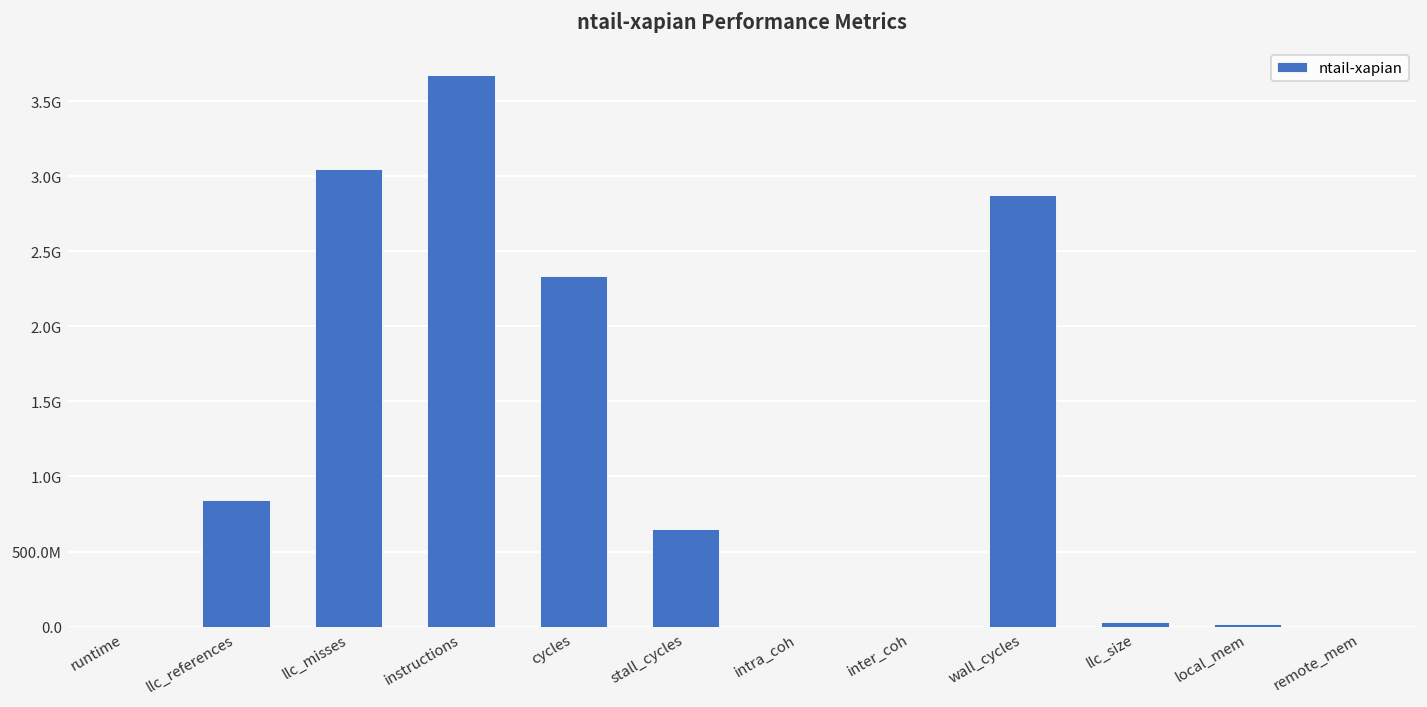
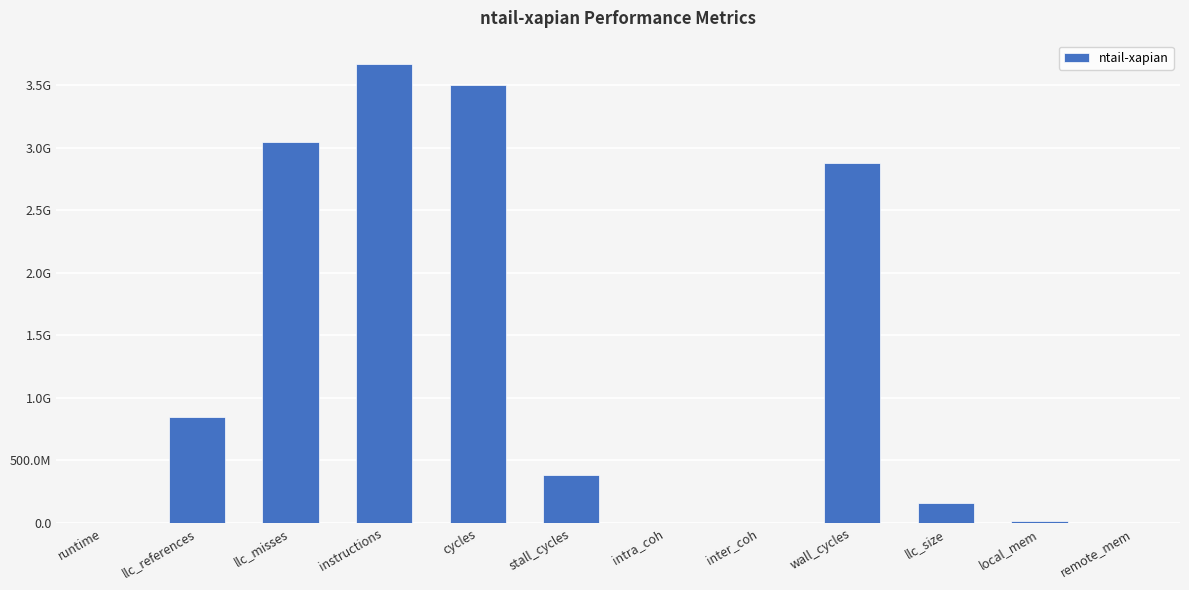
cycles: 2330000000 -> 3500000000
stall_cycles: 650000000 -> 390000000
llc_size: 30000000 -> 160000000
